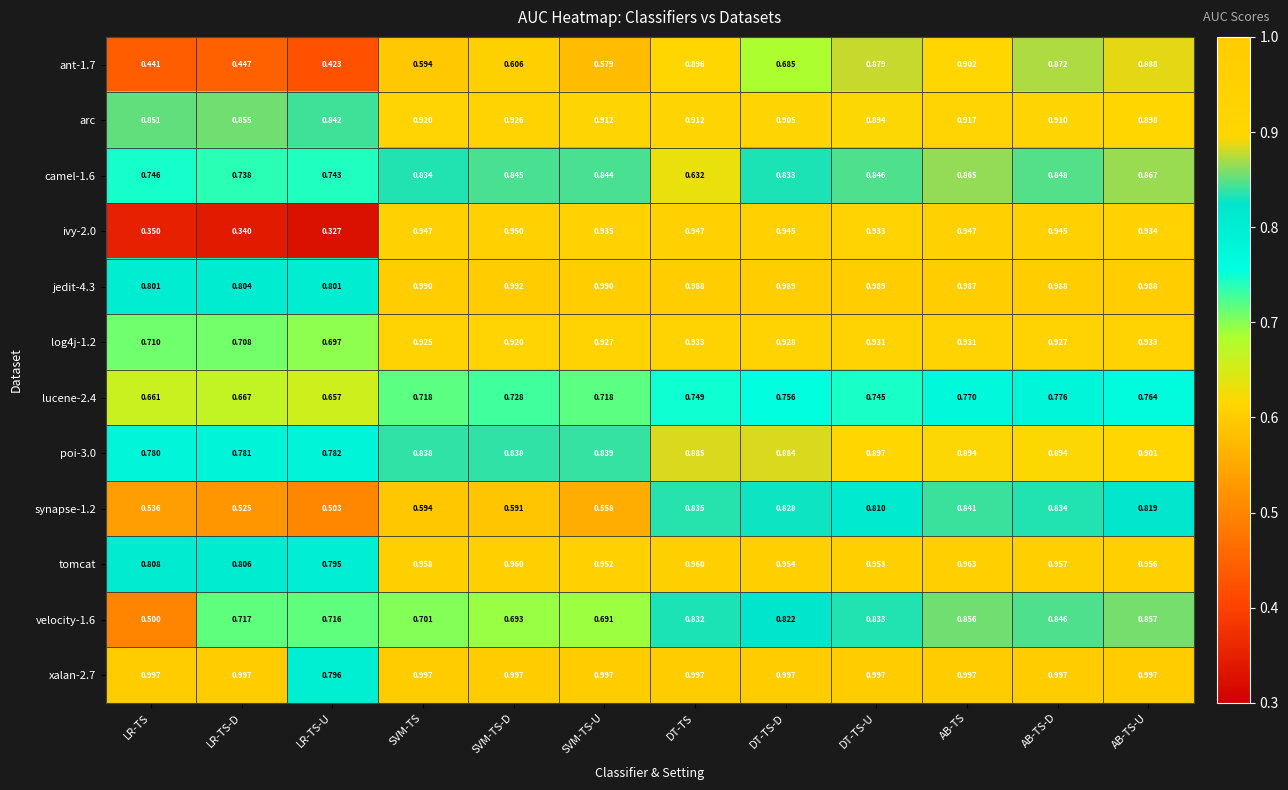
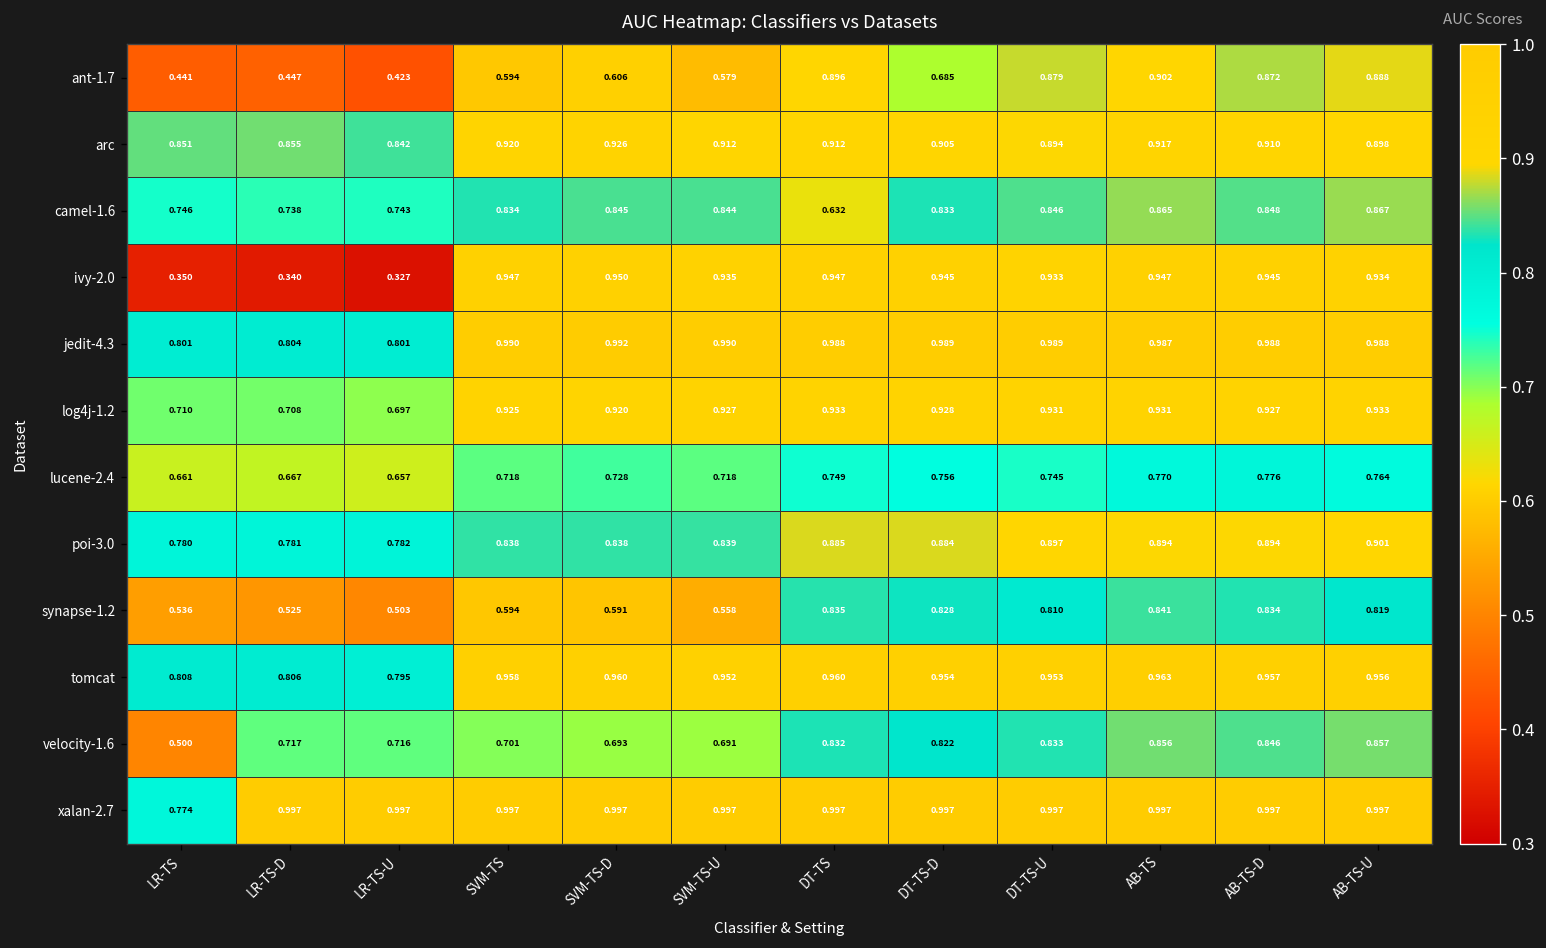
xalan-2.7, LR-TS: 0.997 -> 0.774
xalan-2.7, LR-TS-U: 0.796 -> 0.997
